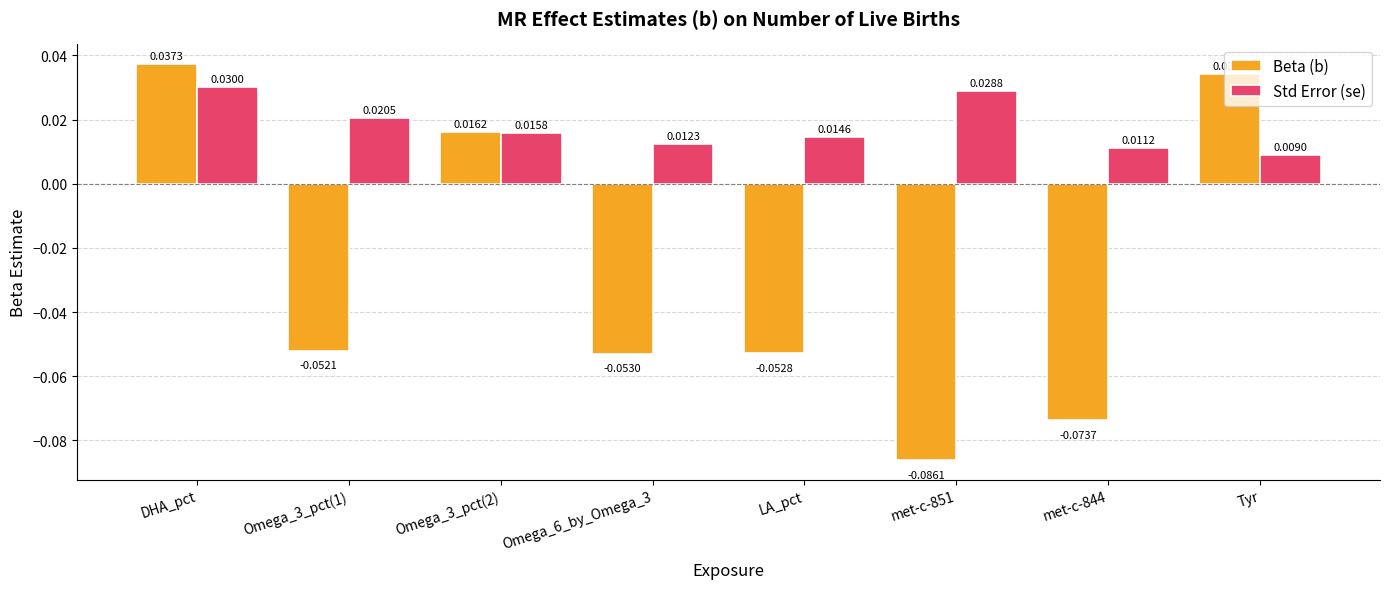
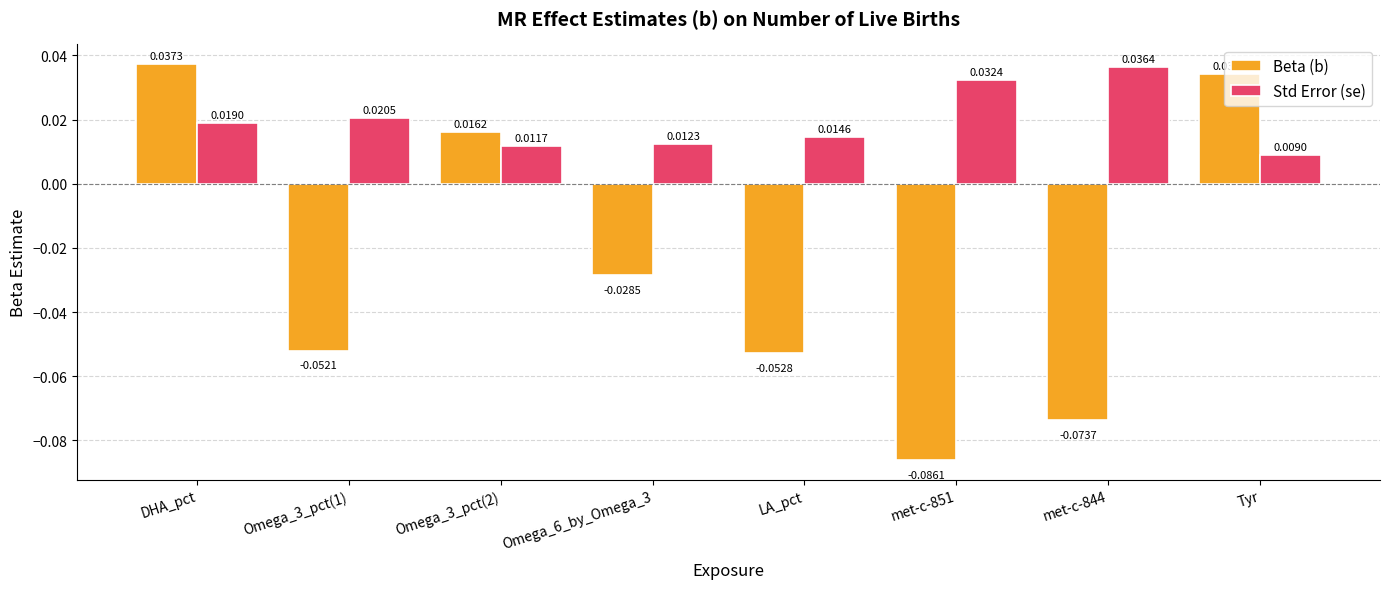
Std Error (se), DHA_pct: 0.0300 -> 0.0190
Std Error (se), Omega_3_pct(2): 0.0158 -> 0.0117
Beta (b), Omega_6_by_Omega_3: -0.0530 -> -0.0285
Std Error (se), met-c-851: 0.0288 -> 0.0324
Std Error (se), met-c-844: 0.0112 -> 0.0364
